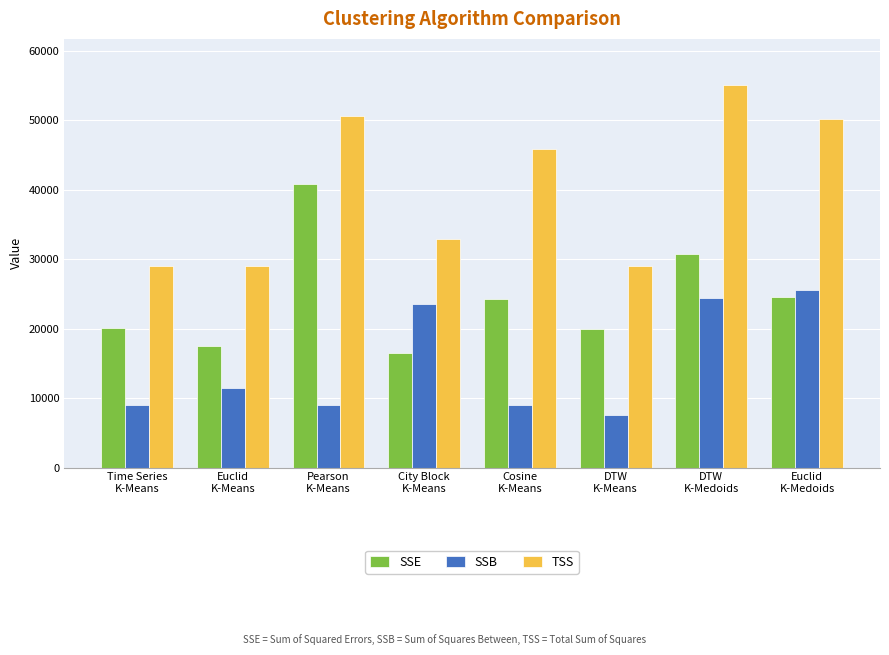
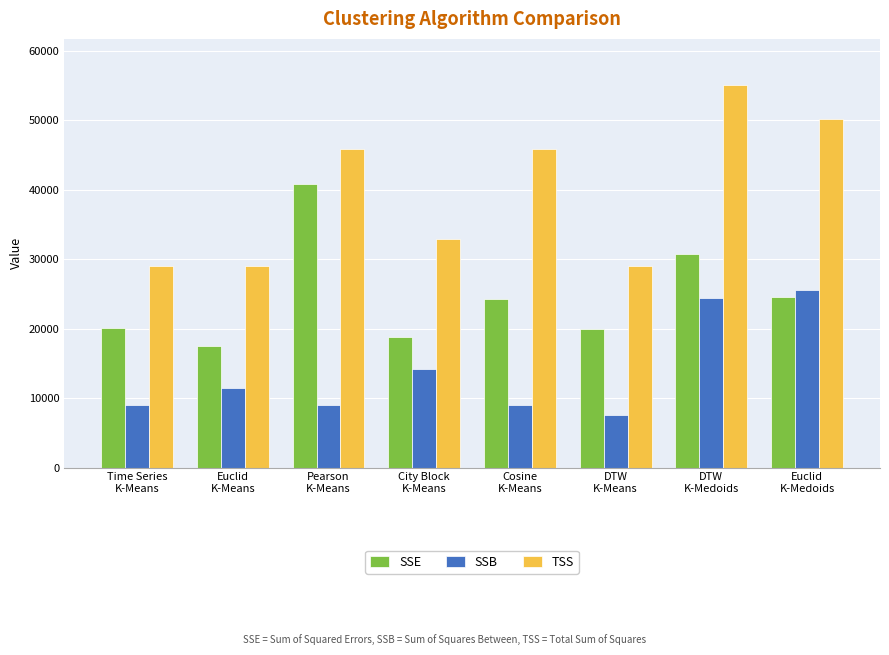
TSS, Pearson K-Means: 51000 -> 46000
SSE, City Block K-Means: 16000 -> 19000
SSB, City Block K-Means: 24000 -> 14000
